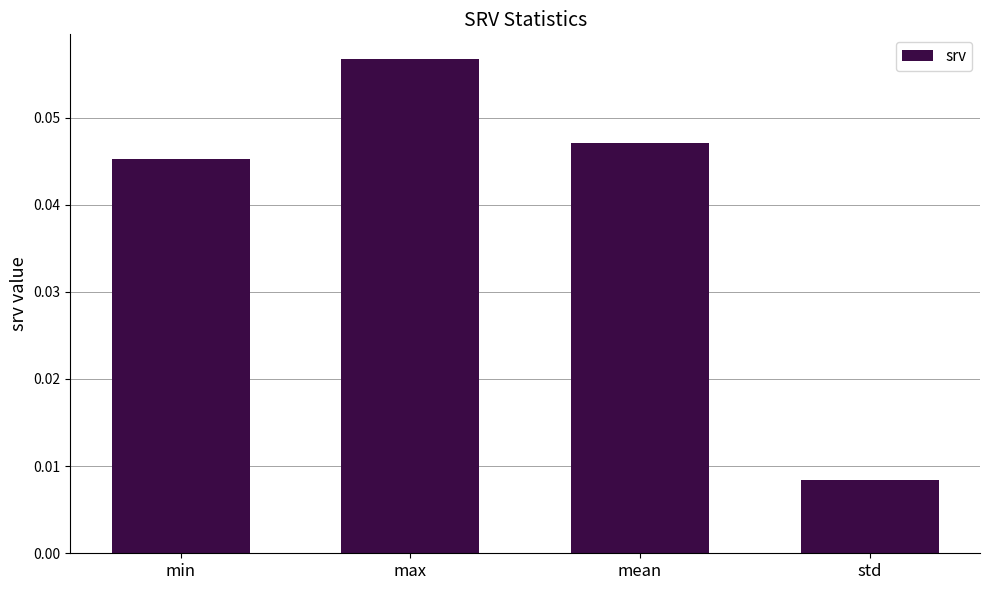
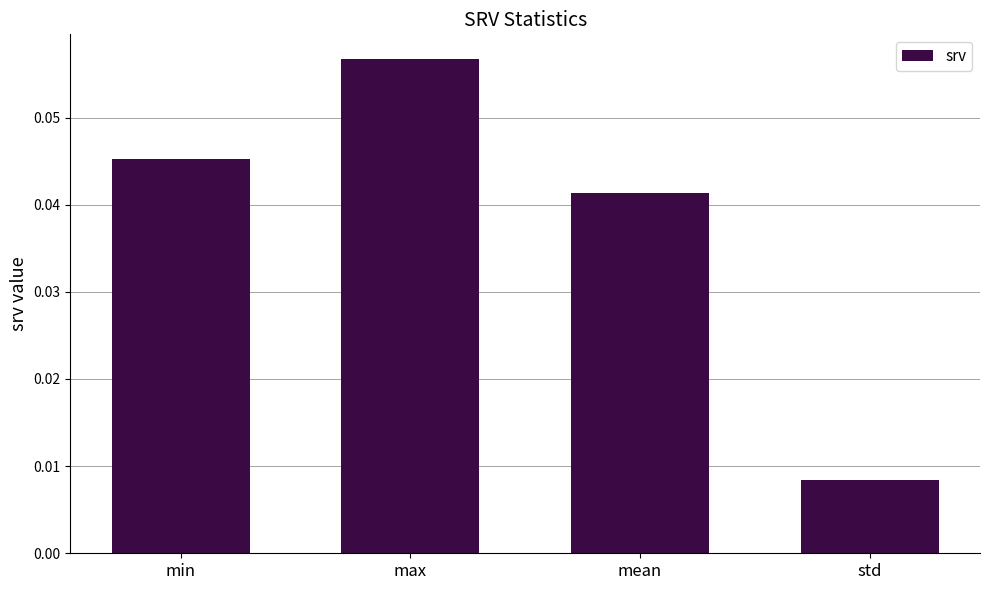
mean: 0.047 -> 0.041
